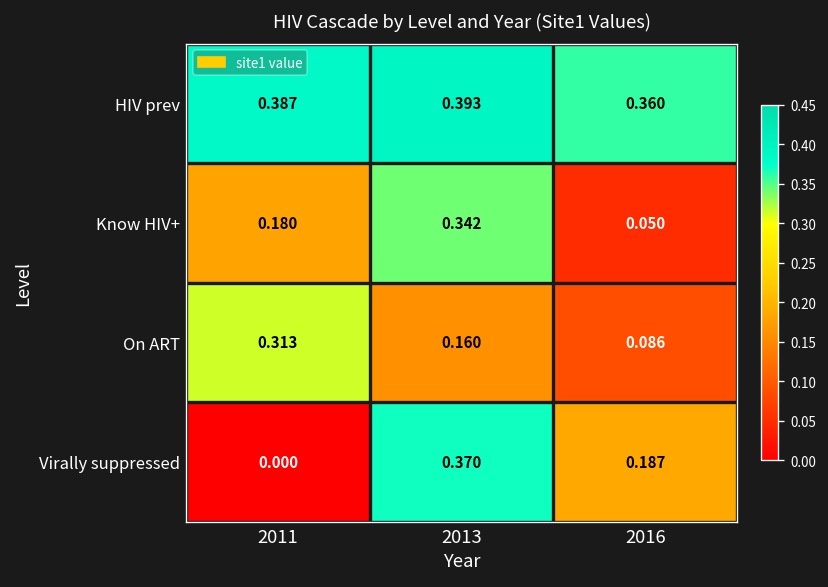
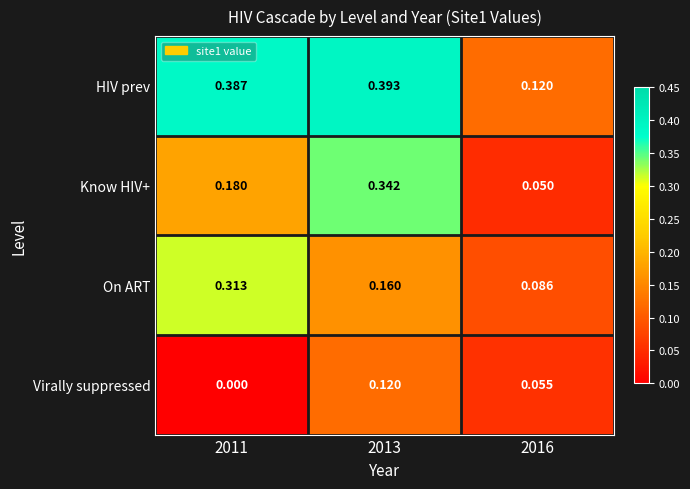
HIV prev, 2016: 0.360 -> 0.120
Virally suppressed, 2013: 0.370 -> 0.120
Virally suppressed, 2016: 0.187 -> 0.055
